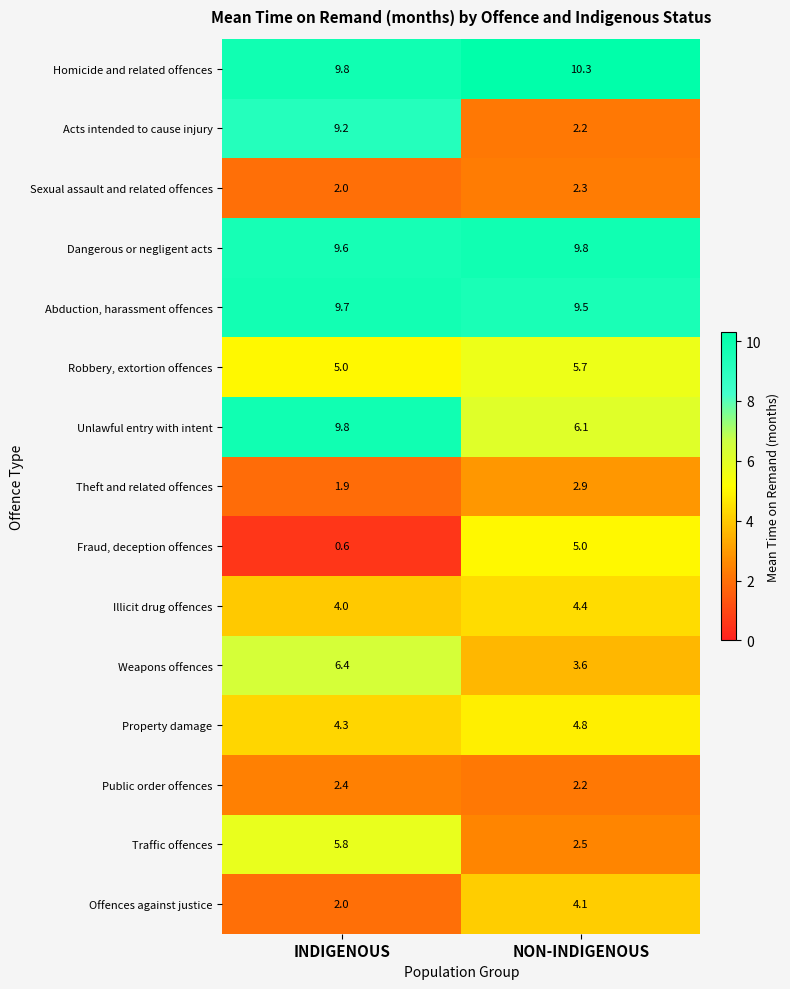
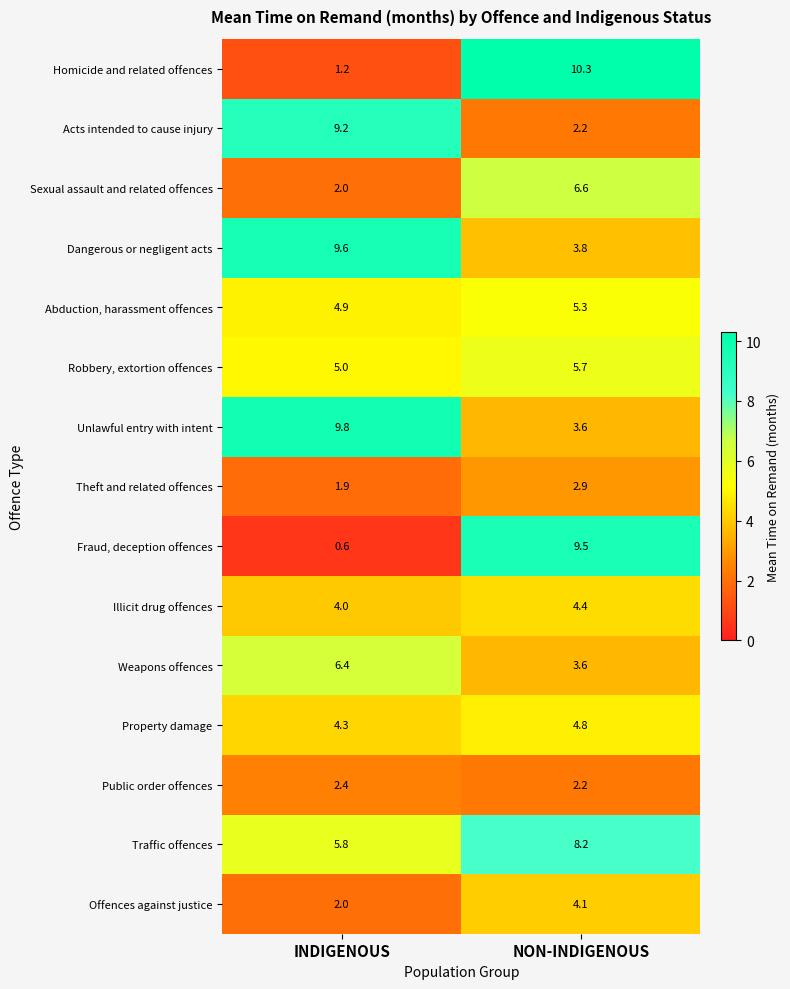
Homicide and related offences, INDIGENOUS: 9.8 -> 1.2
Sexual assault and related offences, NON-INDIGENOUS: 2.3 -> 6.6
Dangerous or negligent acts, NON-INDIGENOUS: 9.8 -> 3.8
Abduction, harassment offences, INDIGENOUS: 9.7 -> 4.9
Abduction, harassment offences, NON-INDIGENOUS: 9.5 -> 5.3
Unlawful entry with intent, NON-INDIGENOUS: 6.1 -> 3.6
Fraud, deception offences, NON-INDIGENOUS: 5.0 -> 9.5
Traffic offences, NON-INDIGENOUS: 2.5 -> 8.2
